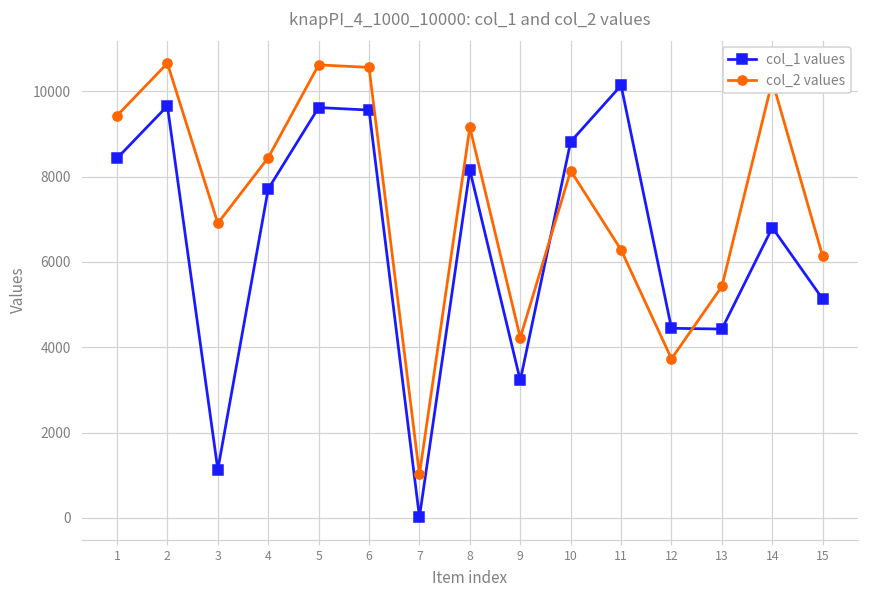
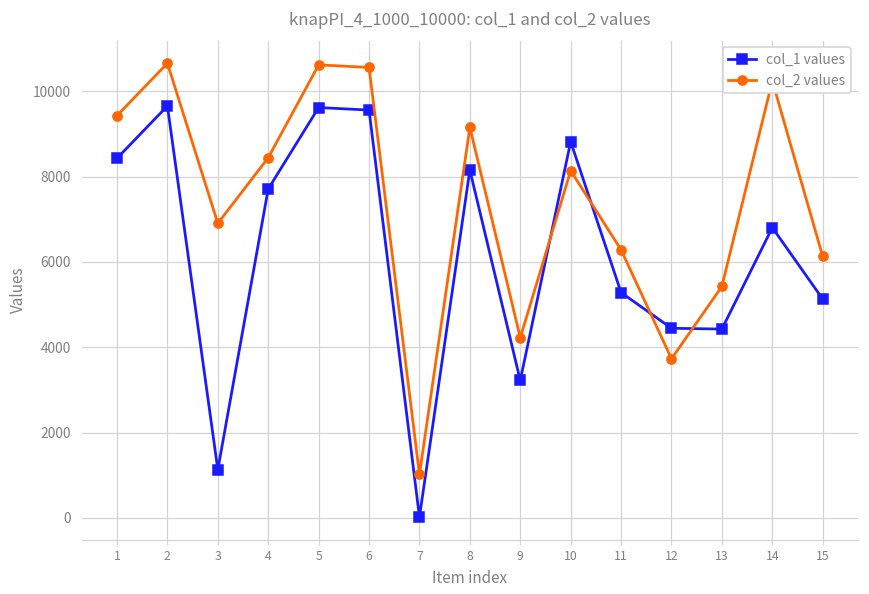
col_1 values, 11: 10100 -> 5300
